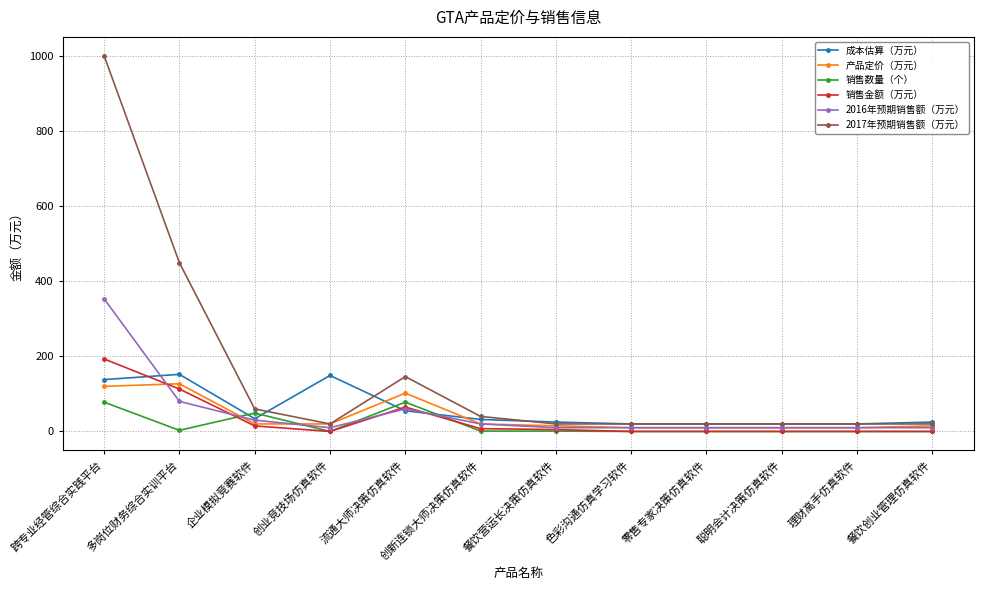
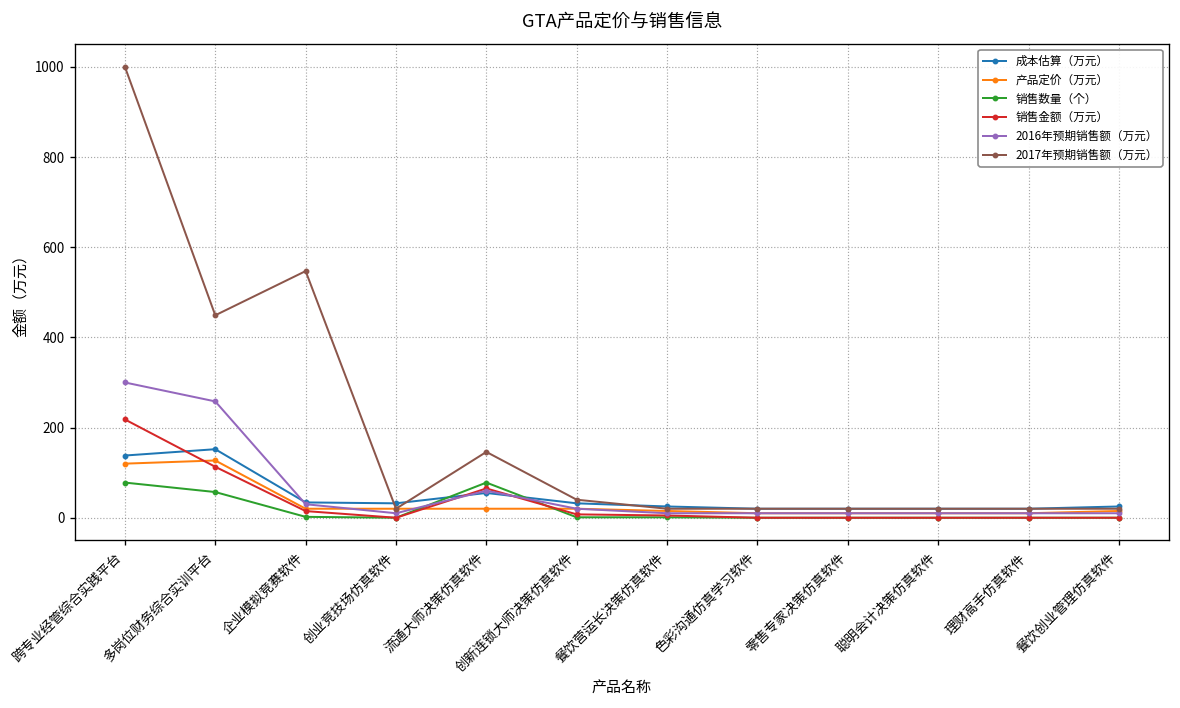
销售金额（万元）, 跨专业经管综合实践平台: 190 -> 220
2016年预期销售额（万元）, 跨专业经管综合实践平台: 350 -> 300
销售数量（个）, 多岗位财务综合实训平台: 0 -> 60
2016年预期销售额（万元）, 多岗位财务综合实训平台: 80 -> 260
销售数量（个）, 企业模拟竞赛软件: 50 -> 0
2017年预期销售额（万元）, 企业模拟竞赛软件: 60 -> 550
成本估算（万元）, 创业竞技场仿真软件: 150 -> 30
产品定价（万元）, 流通大师决策仿真软件: 100 -> 20
